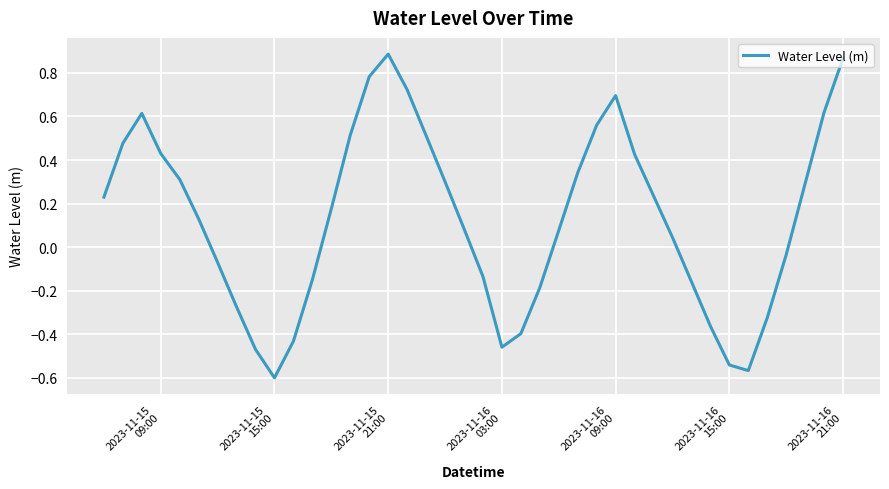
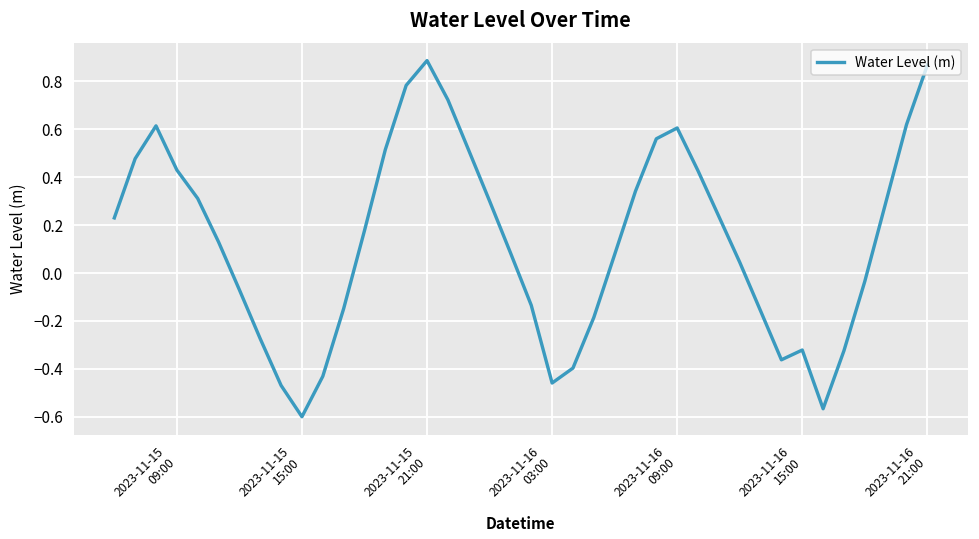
2023-11-16 09:00: 0.70 -> 0.60
2023-11-16 15:00: -0.54 -> -0.32
